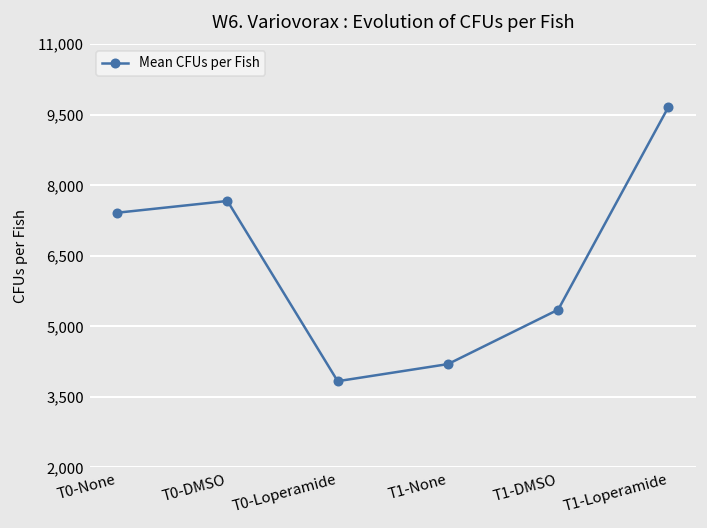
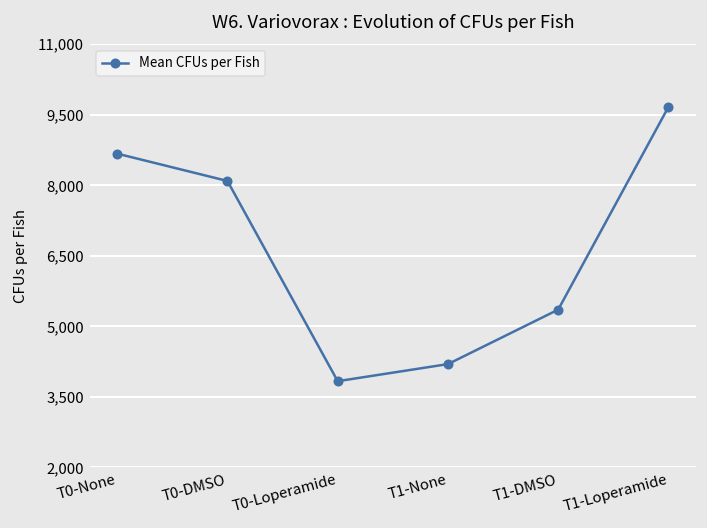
T0-None: 7,400 -> 8,700
T0-DMSO: 7,700 -> 8,100
